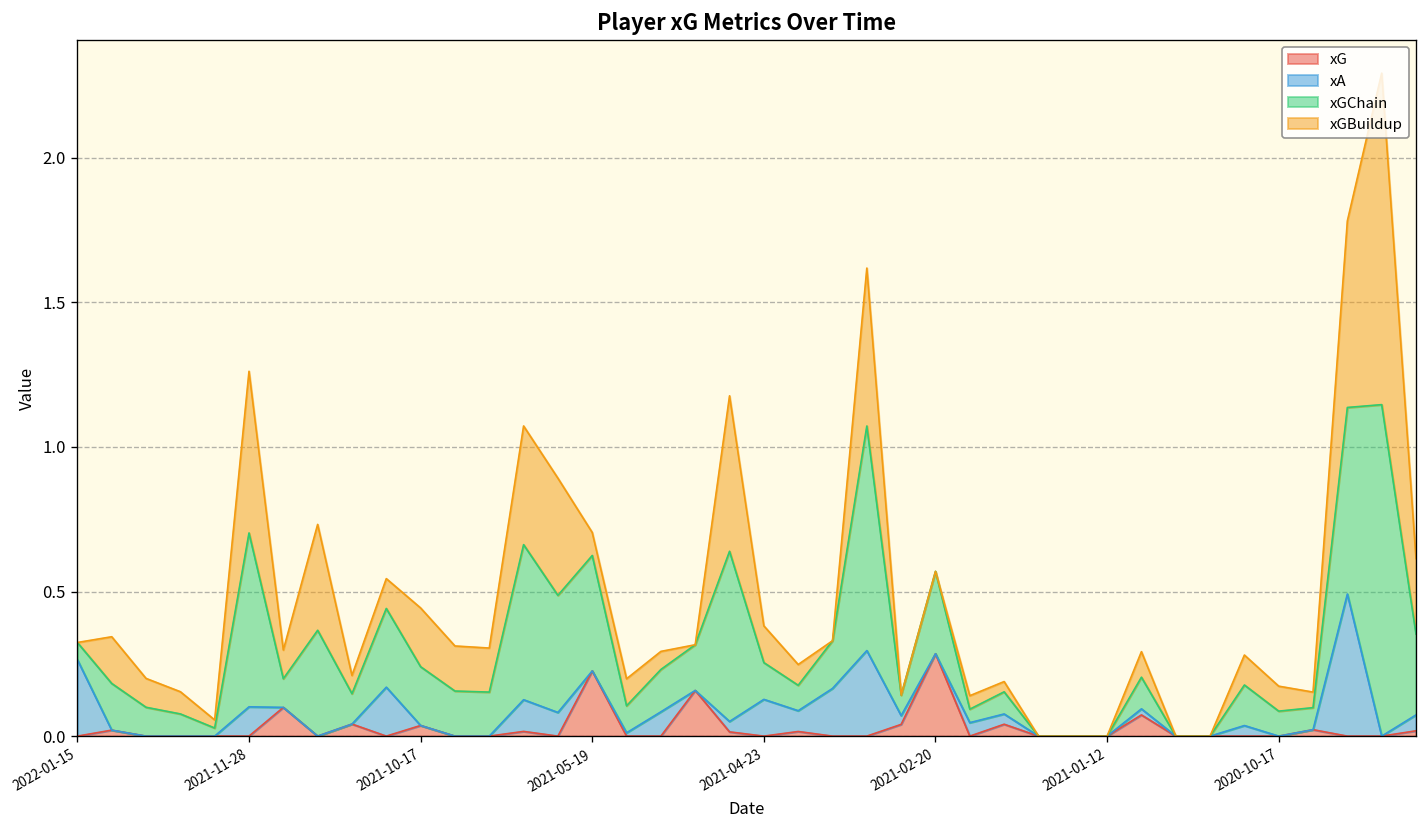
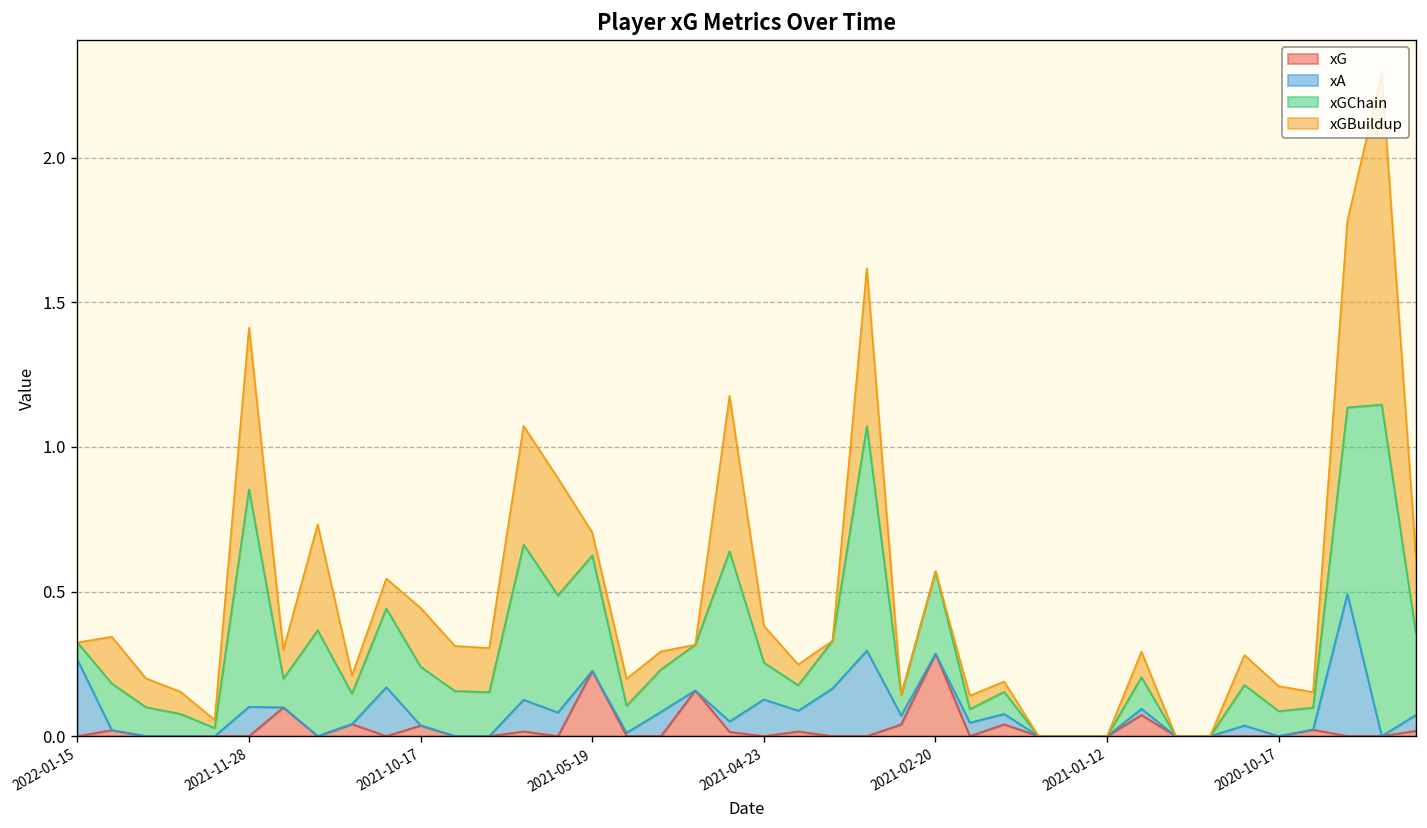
xGChain, 2021-11-28: 0.60 -> 0.75
